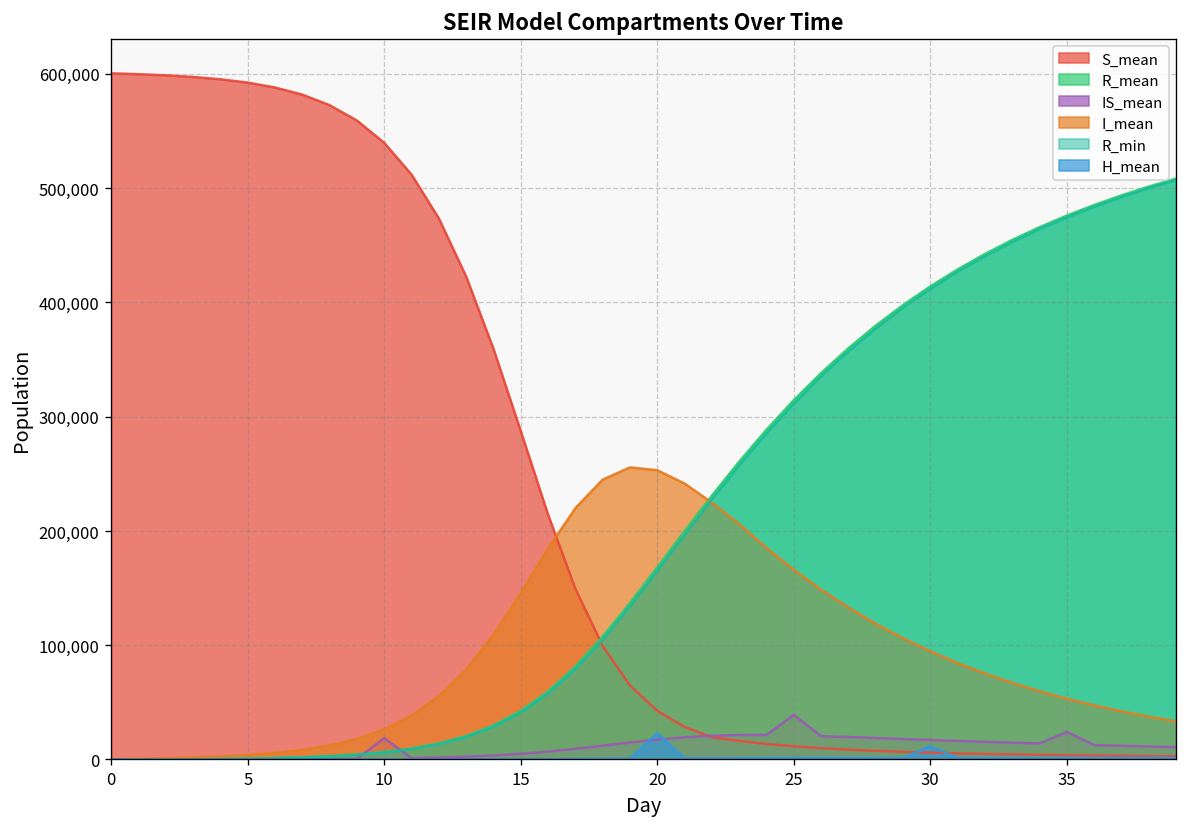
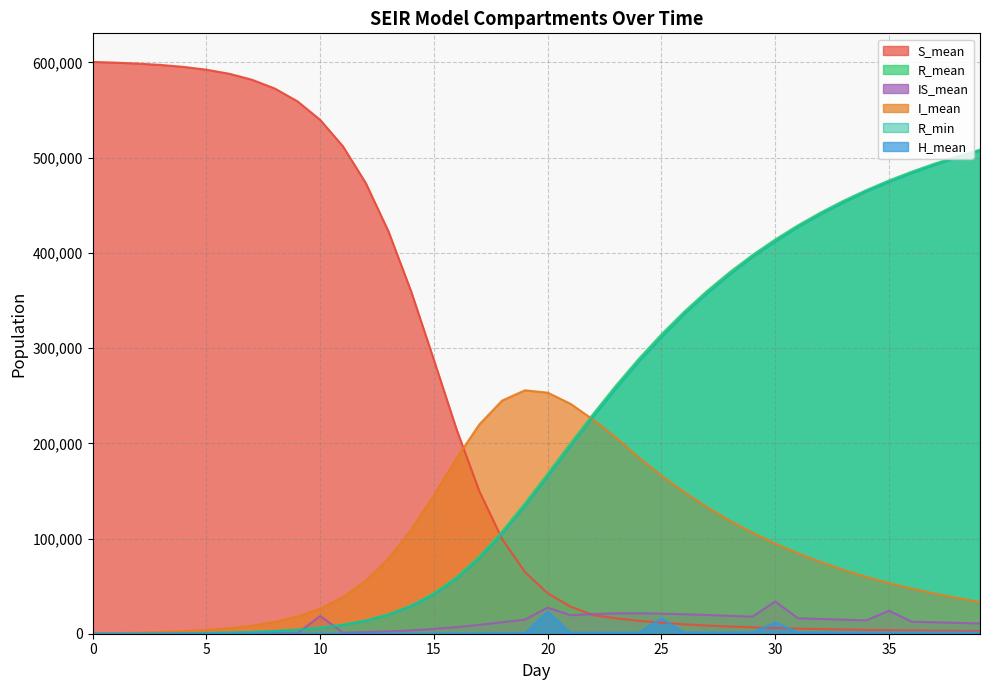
IS_mean, 20: 20,000 -> 30,000
IS_mean, 25: 40,000 -> 20,000
H_mean, 25: 0 -> 20,000
IS_mean, 30: 20,000 -> 30,000
